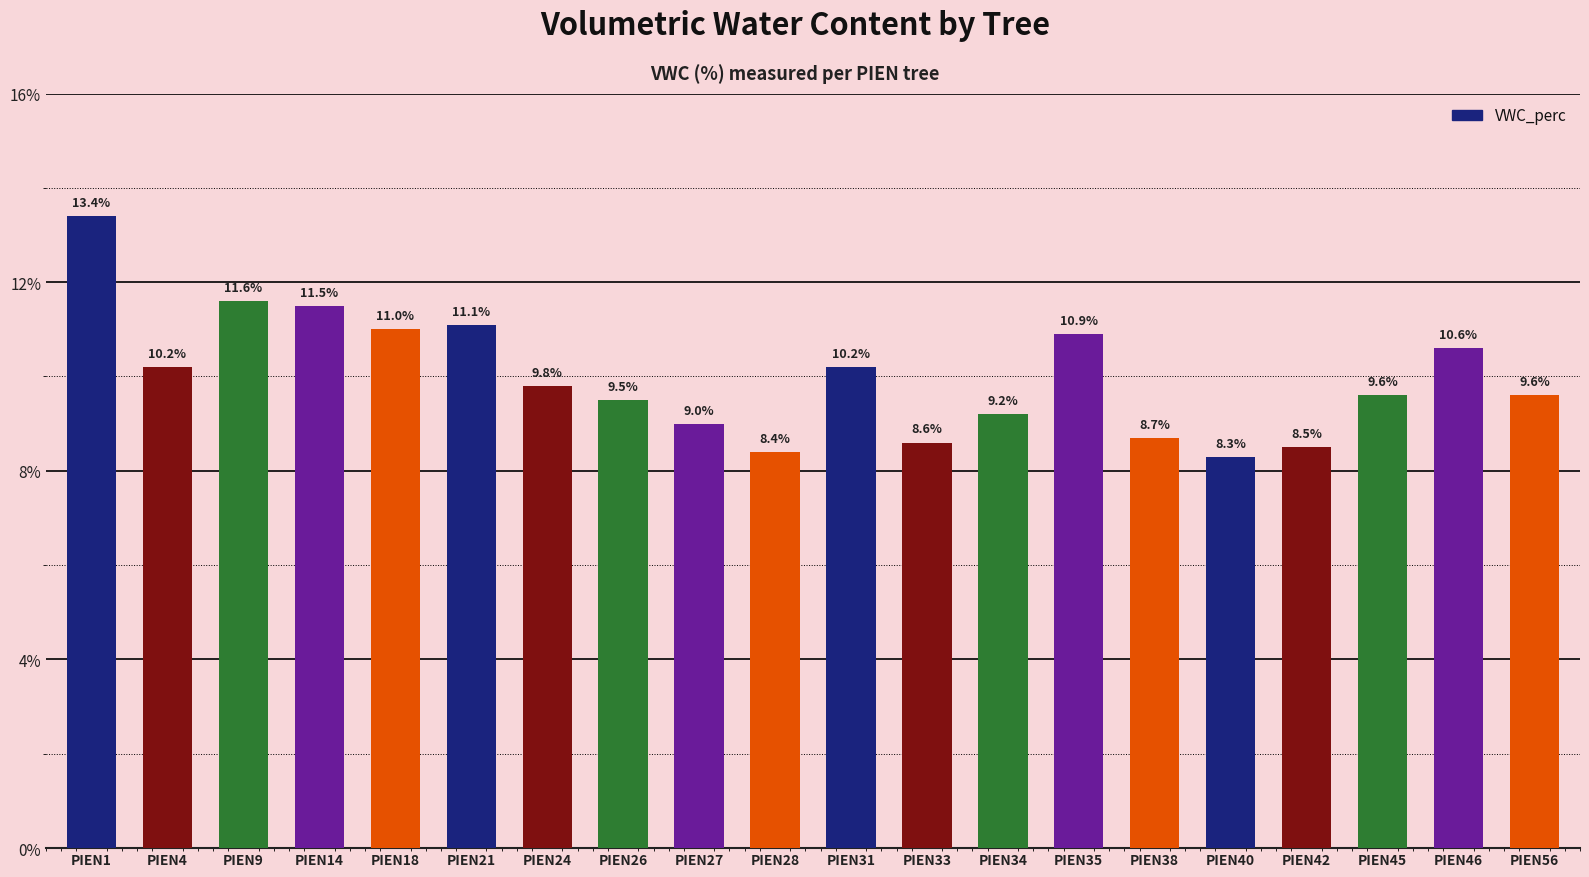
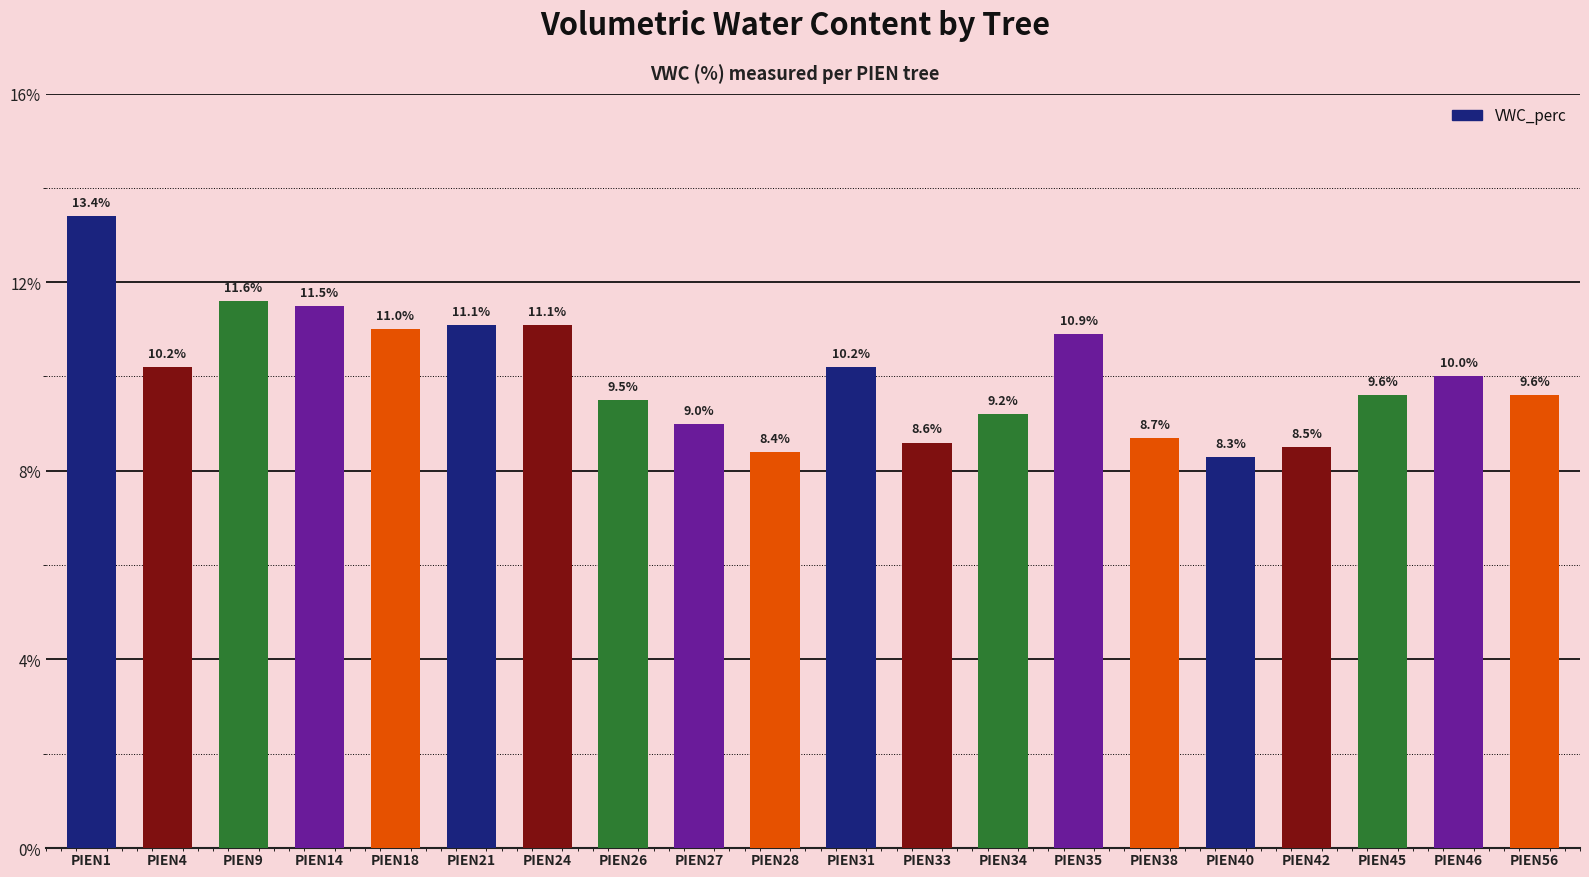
PIEN24: 9.8% -> 11.1%
PIEN46: 10.6% -> 10.0%
